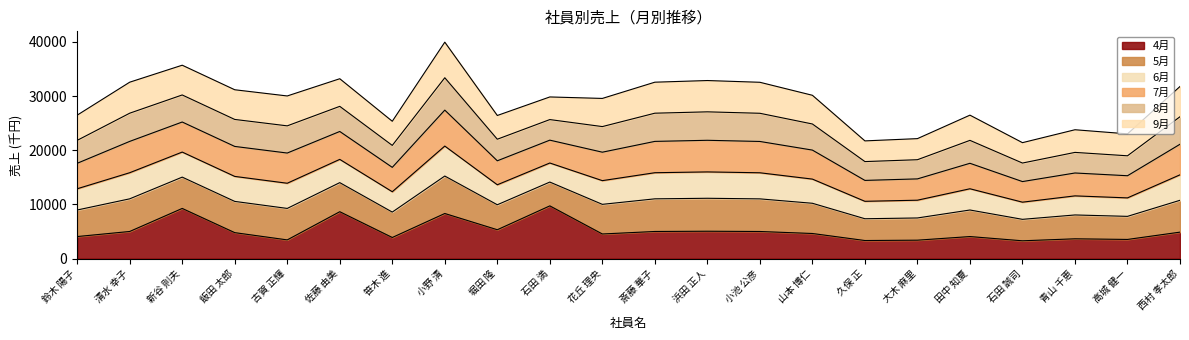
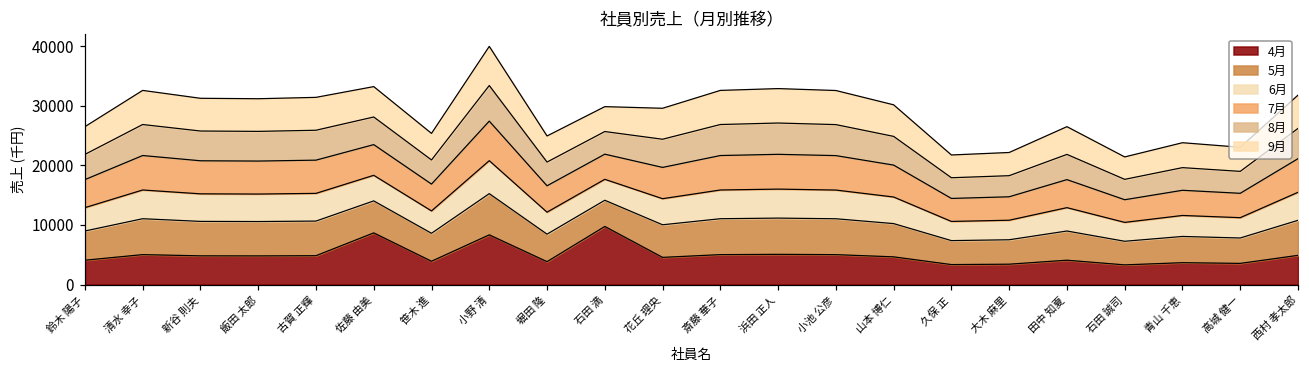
4月, 新谷 則夫: 9000 -> 5000
4月, 古賀 正輝: 3000 -> 5000
4月, 堀田 隆: 5000 -> 4000
